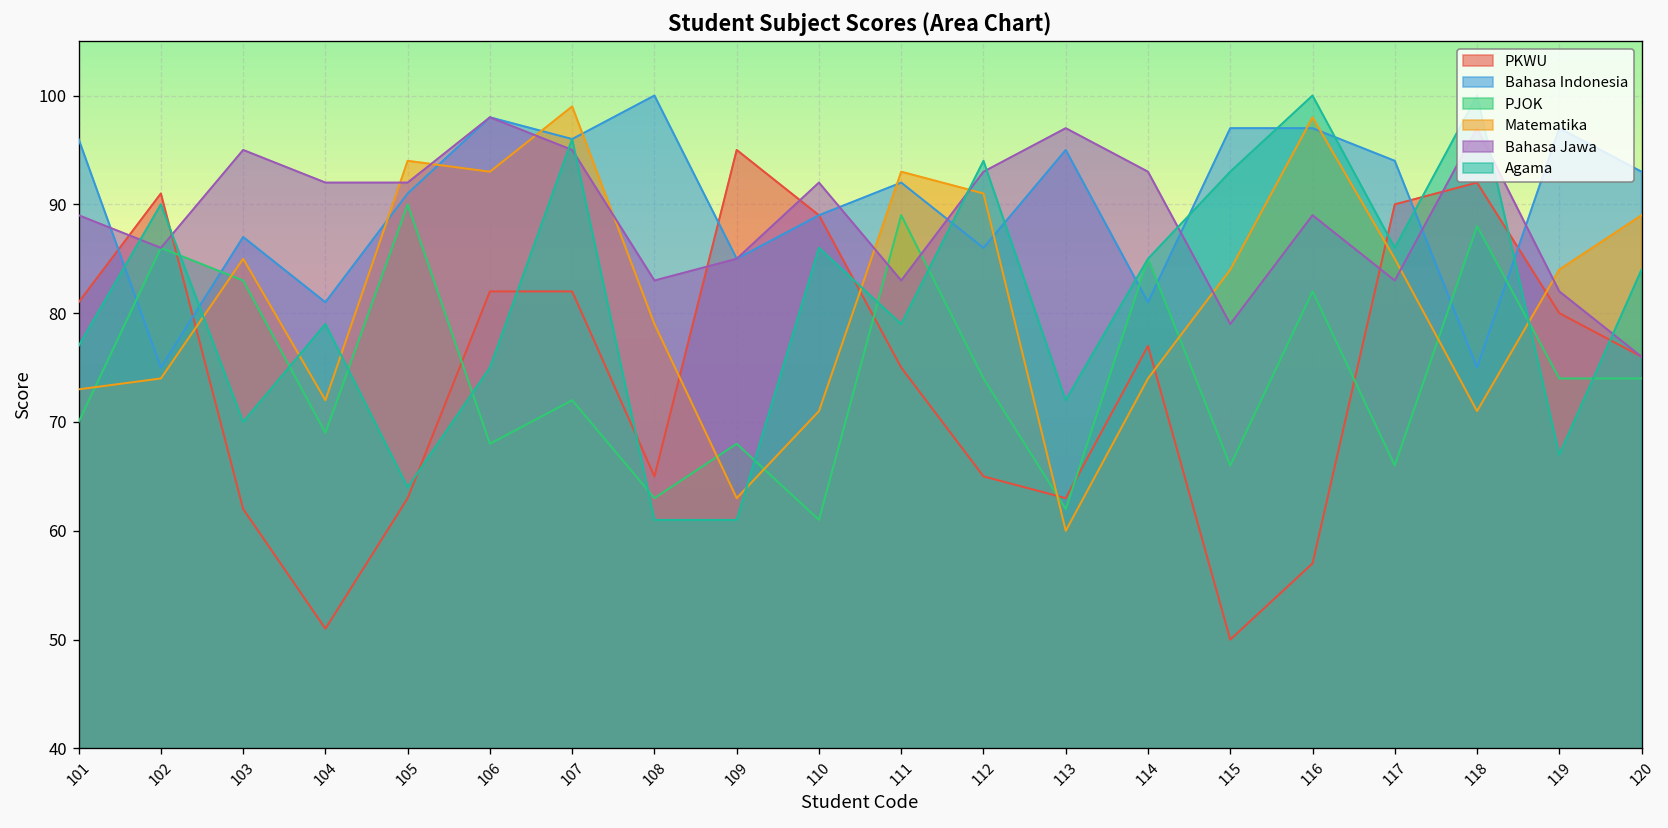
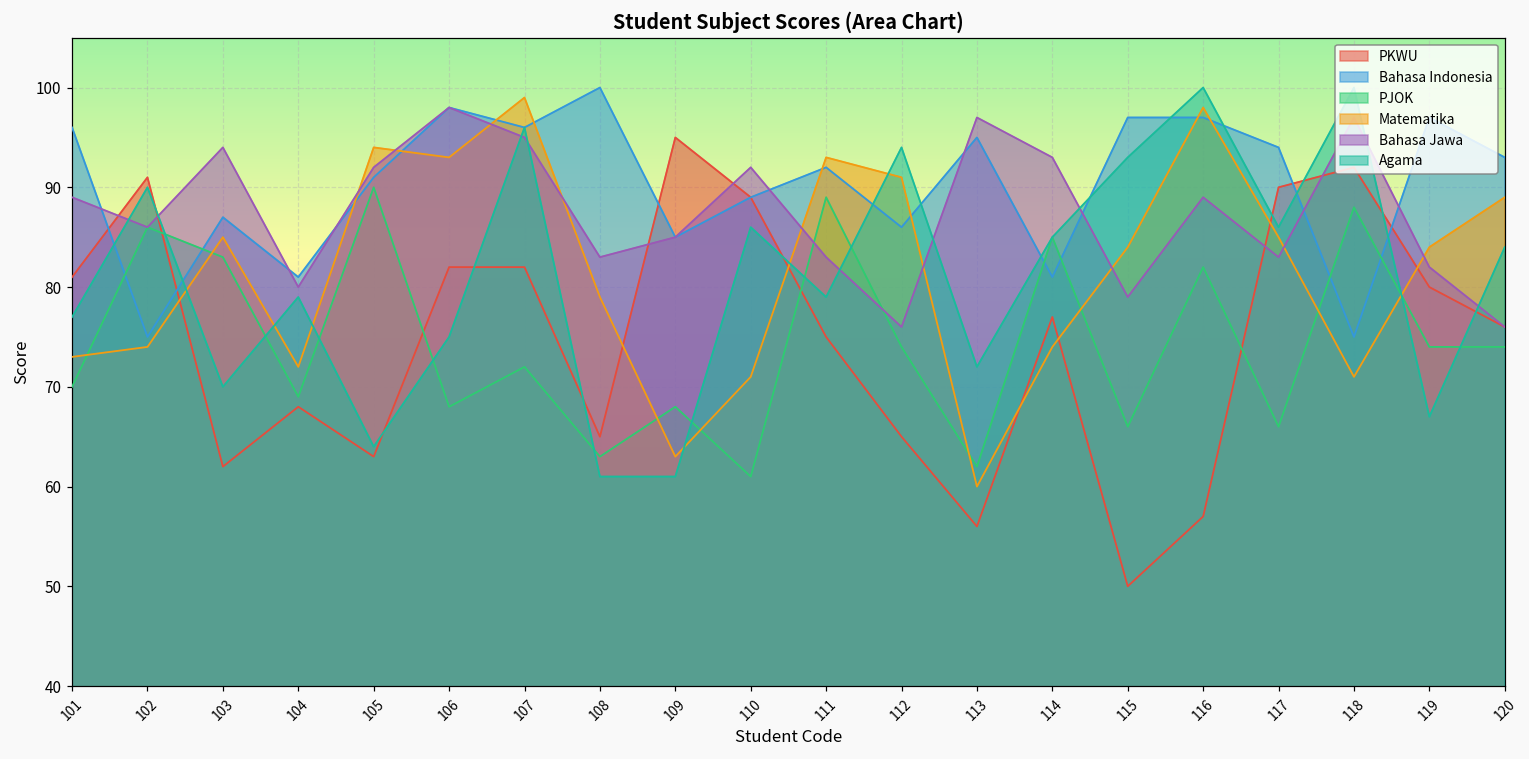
Bahasa Jawa, 103: 95 -> 94
PKWU, 104: 51 -> 68
Bahasa Jawa, 104: 92 -> 80
Bahasa Jawa, 112: 93 -> 76
PKWU, 113: 63 -> 56
